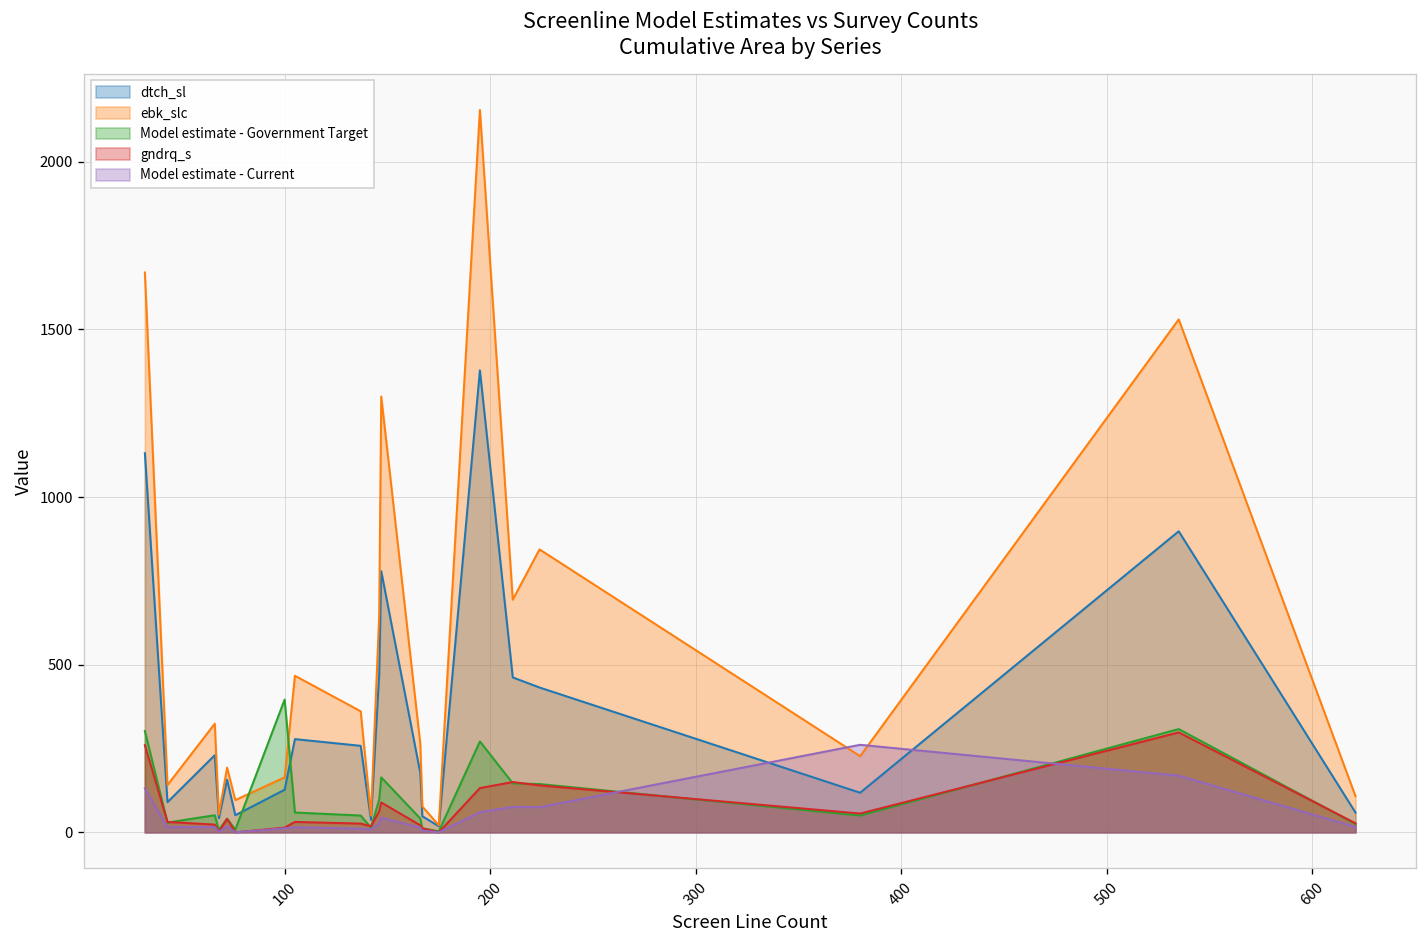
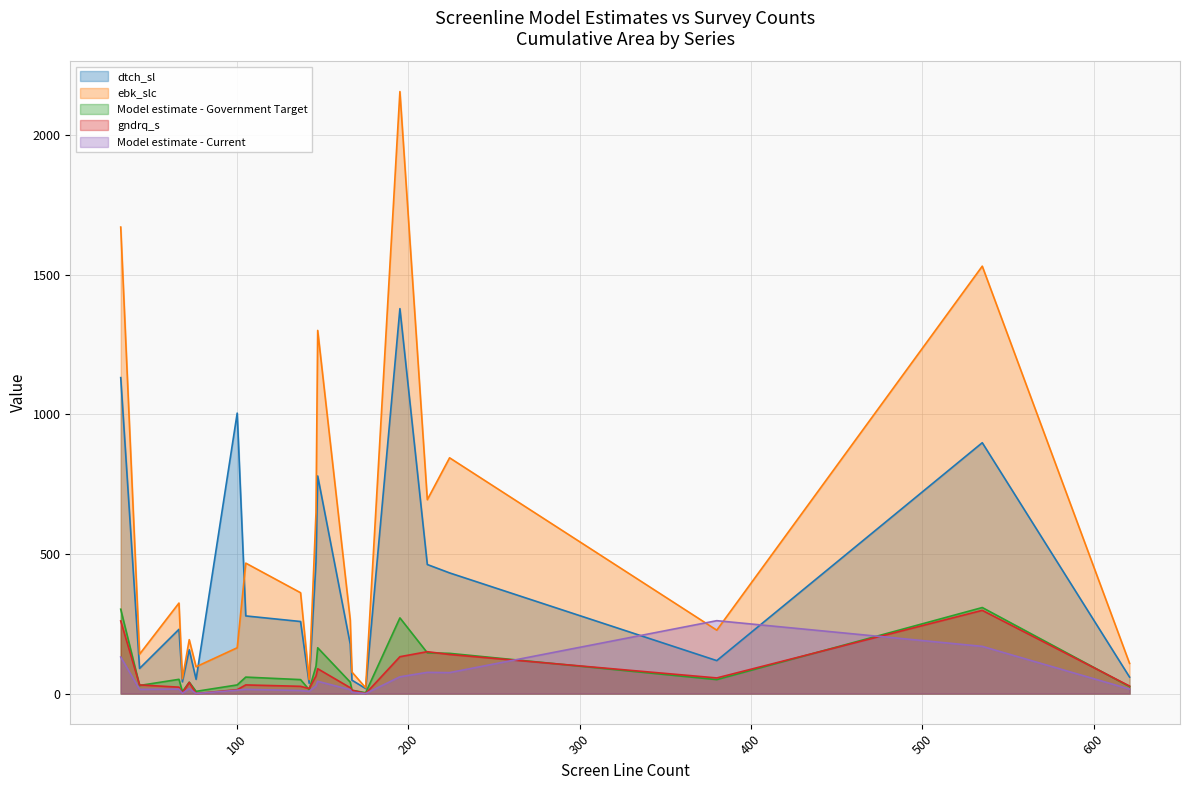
dtch_sl, 100: 130 -> 1000
Model estimate - Government Target, 100: 400 -> 30
